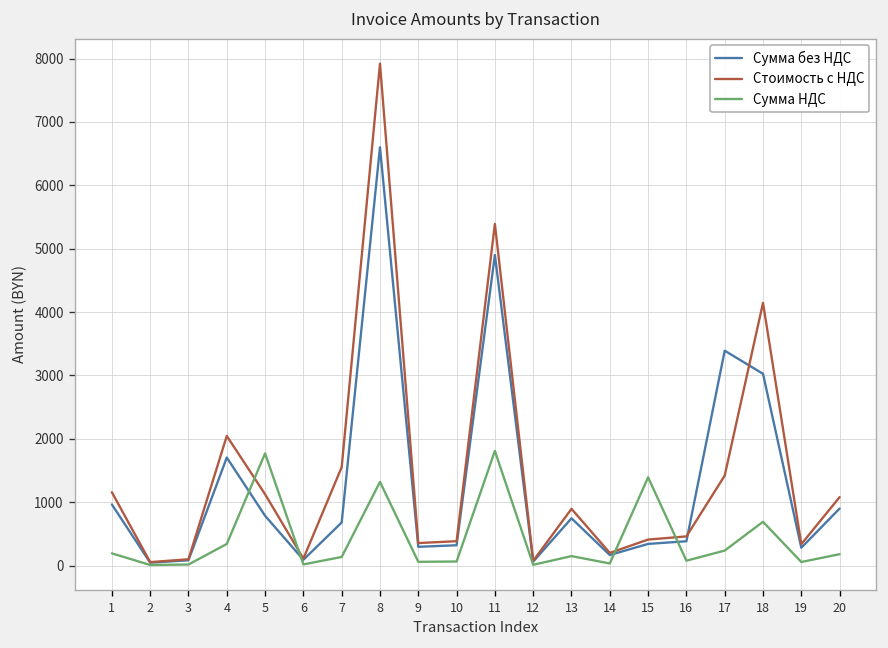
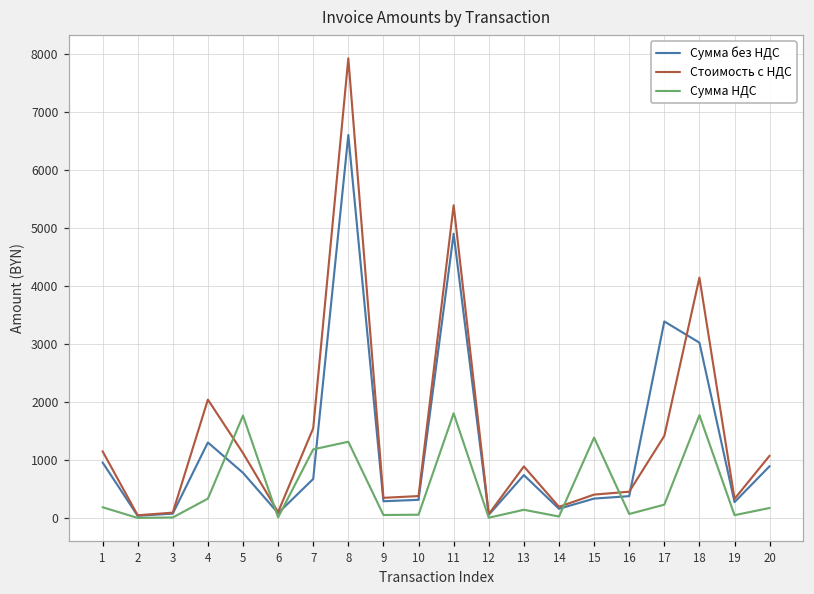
Сумма без НДС, 4: 1700 -> 1300
Сумма НДС, 7: 100 -> 1200
Сумма НДС, 18: 700 -> 1800
